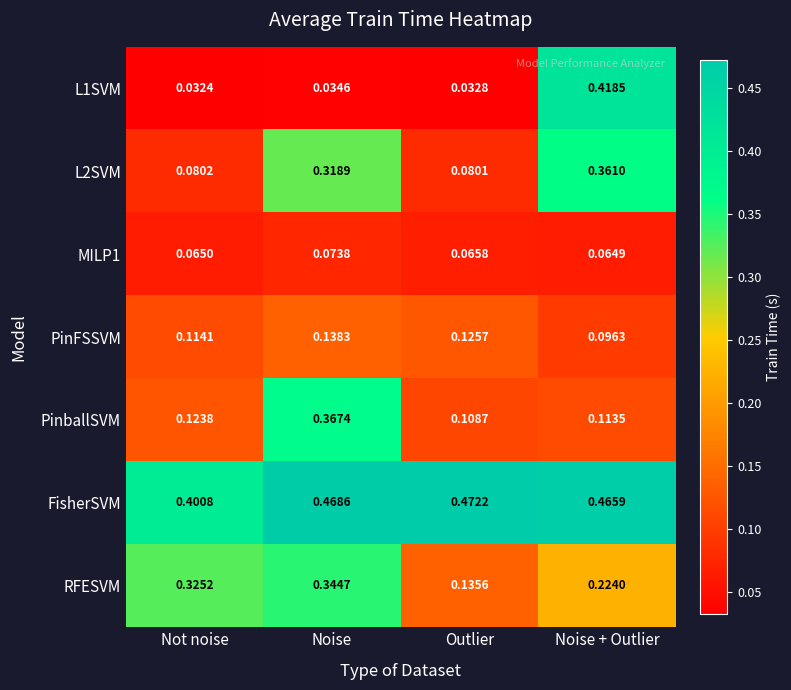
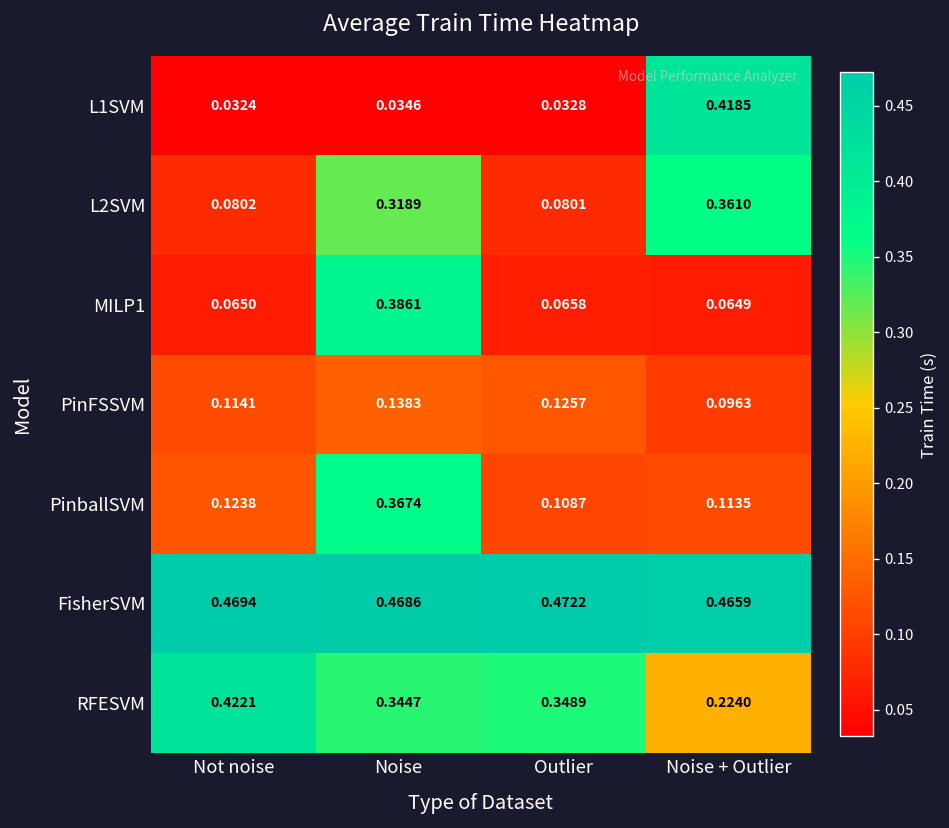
MILP1, Noise: 0.0738 -> 0.3861
FisherSVM, Not noise: 0.4008 -> 0.4694
RFESVM, Not noise: 0.3252 -> 0.4221
RFESVM, Outlier: 0.1356 -> 0.3489
